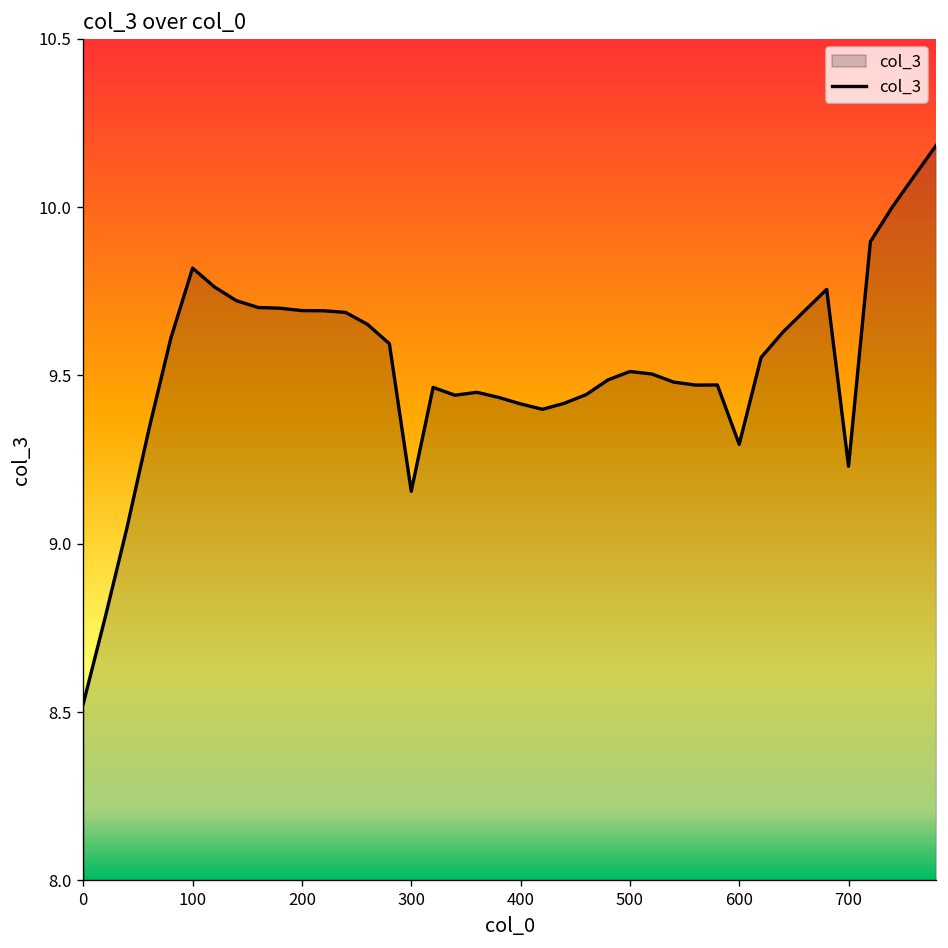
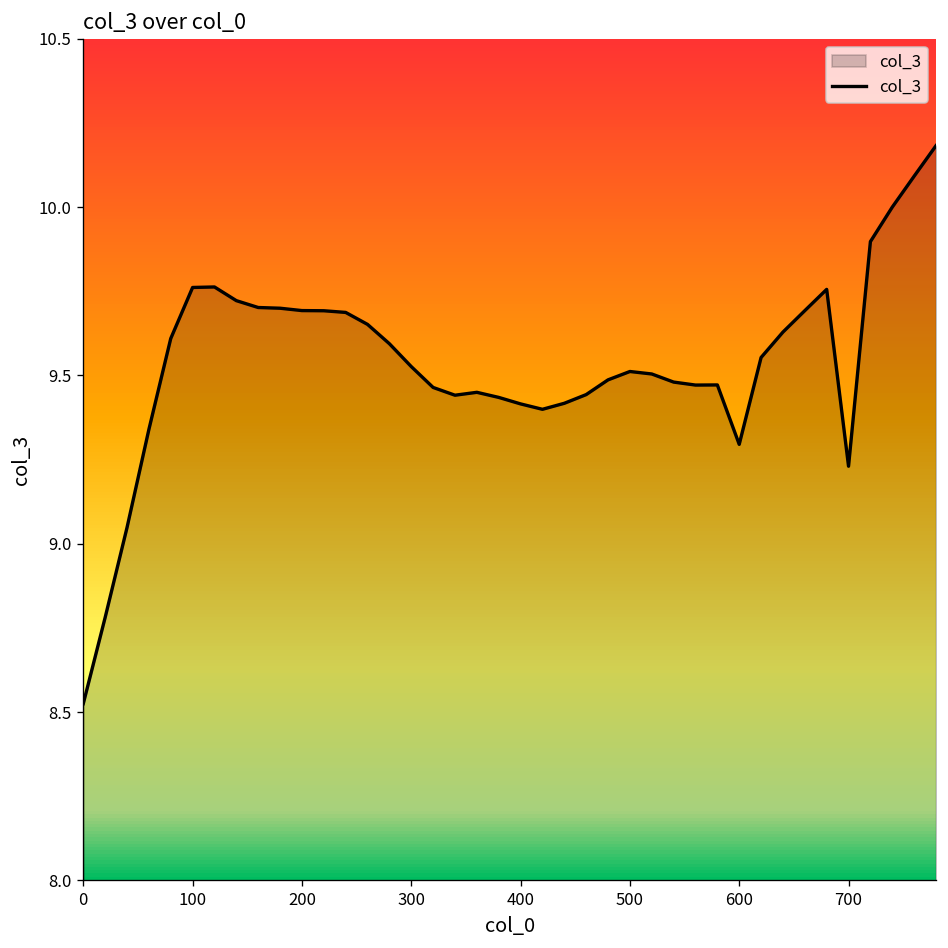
100: 9.82 -> 9.76
300: 9.16 -> 9.53
